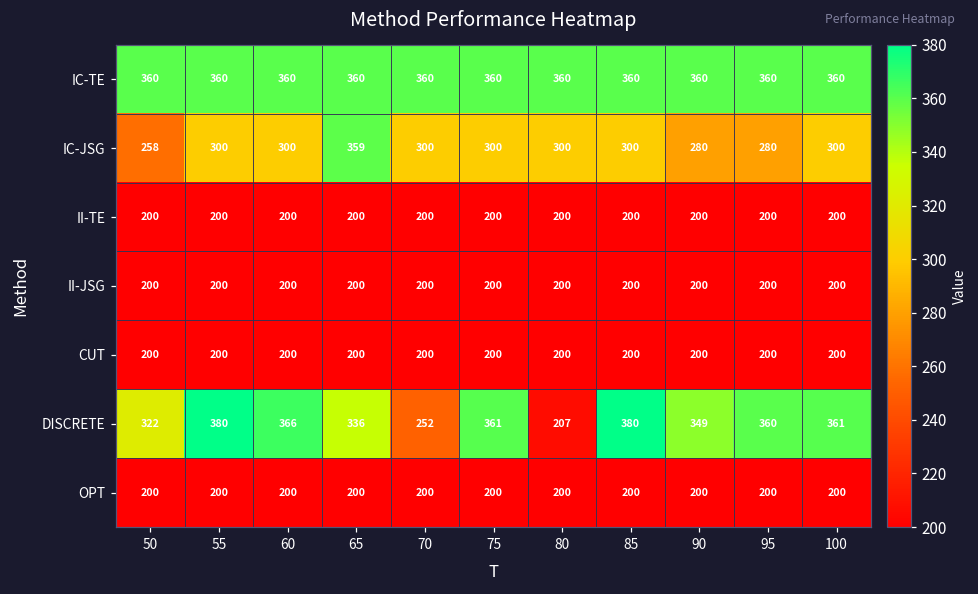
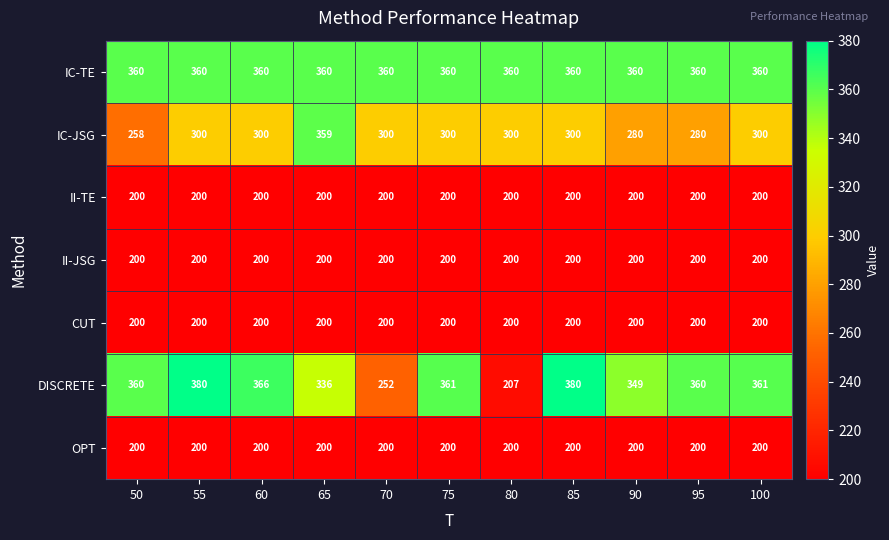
DISCRETE, 50: 322 -> 360
